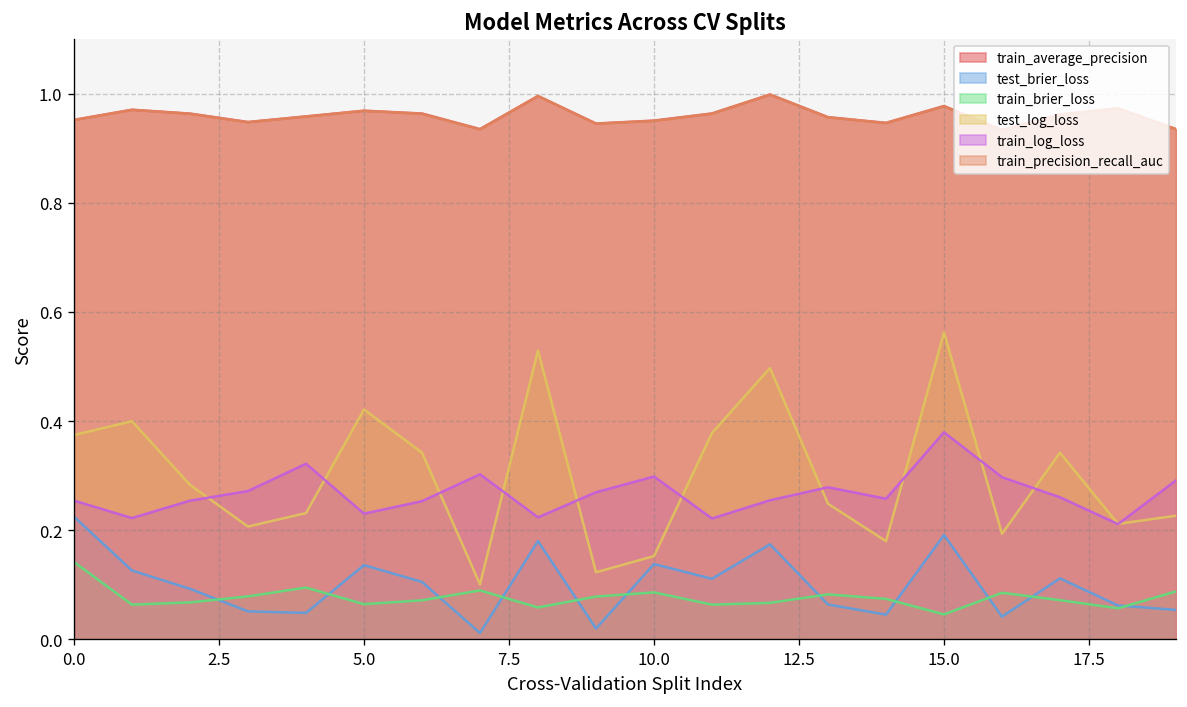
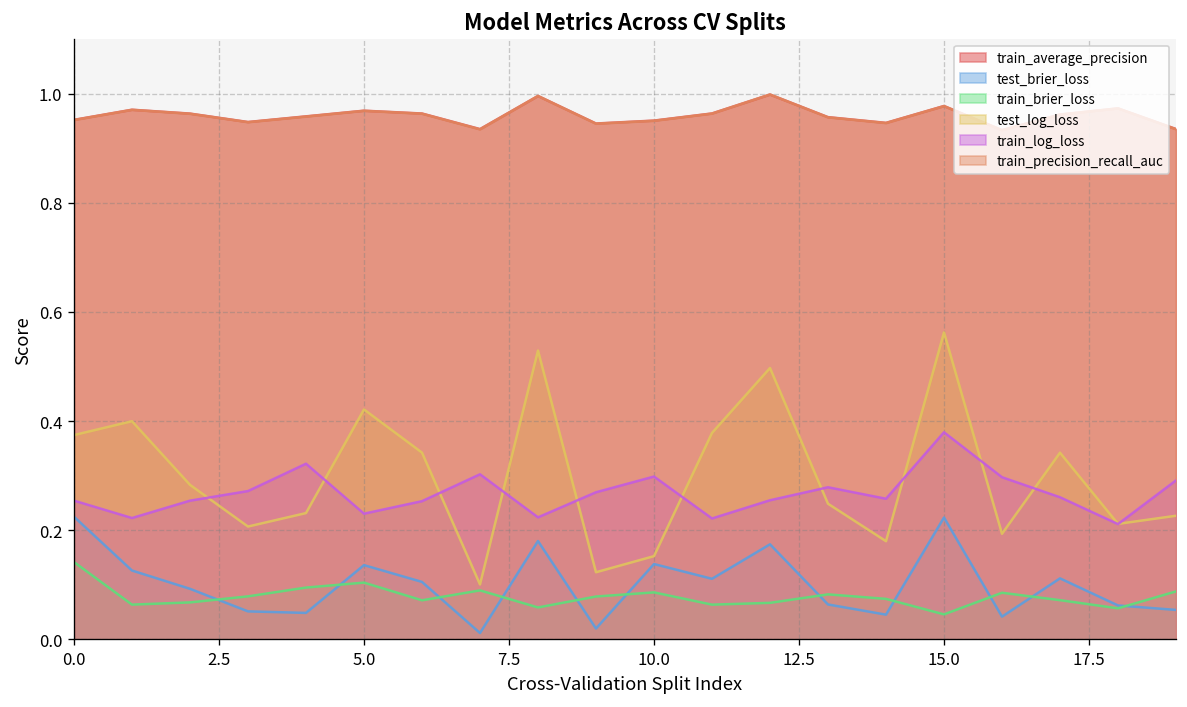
train_brier_loss, 5.0: 0.06 -> 0.10
test_brier_loss, 15.0: 0.19 -> 0.22
